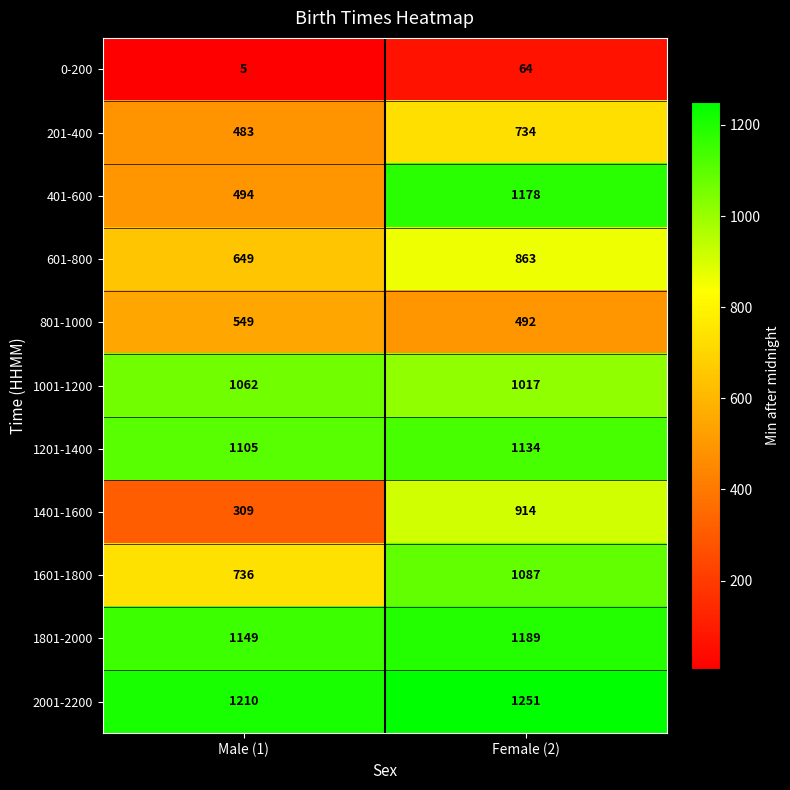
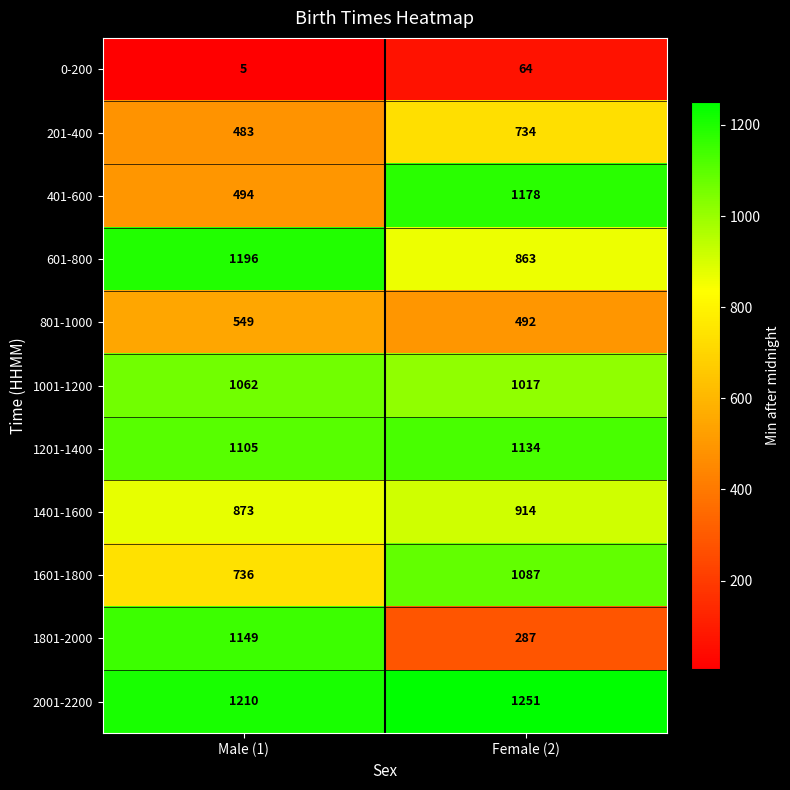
601-800, Male (1): 649 -> 1196
1401-1600, Male (1): 309 -> 873
1801-2000, Female (2): 1189 -> 287
